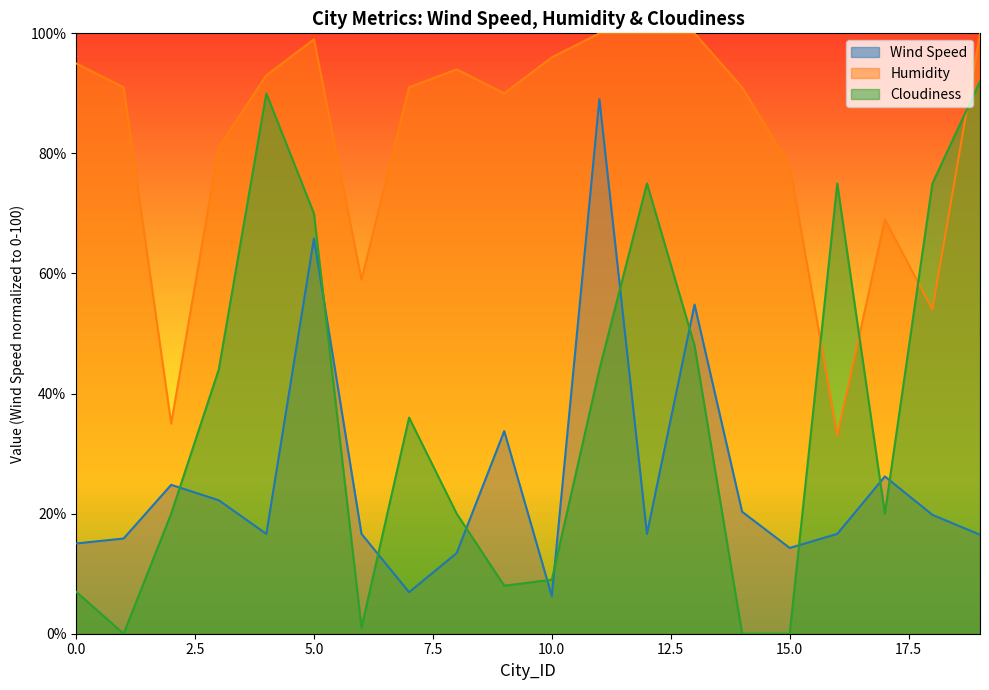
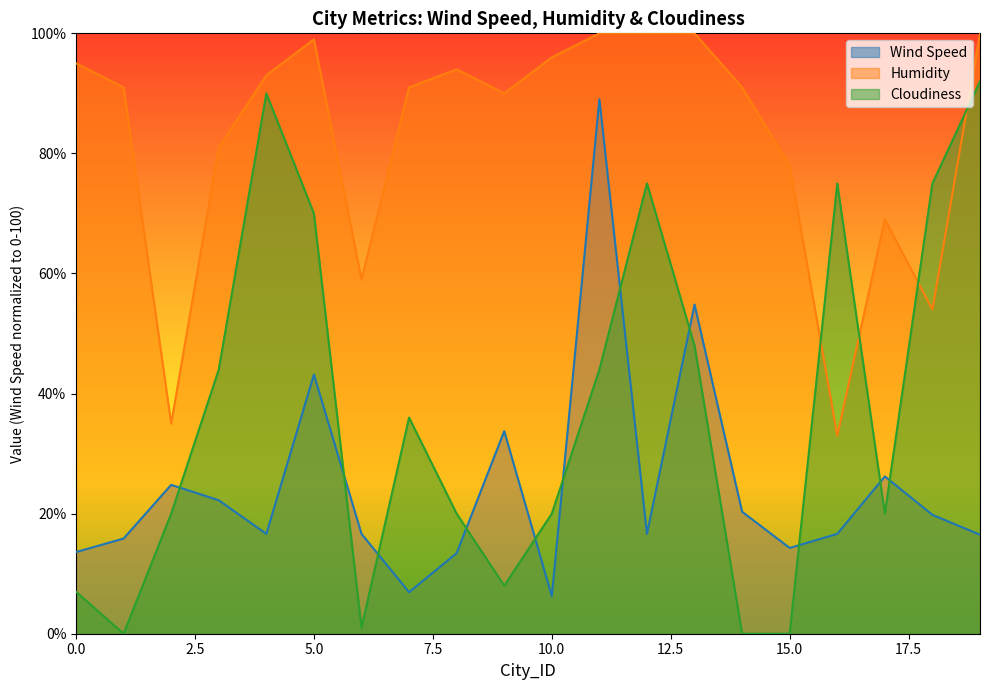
Wind Speed, 0.0: 15% -> 14%
Wind Speed, 5.0: 66% -> 43%
Cloudiness, 10.0: 9% -> 20%
